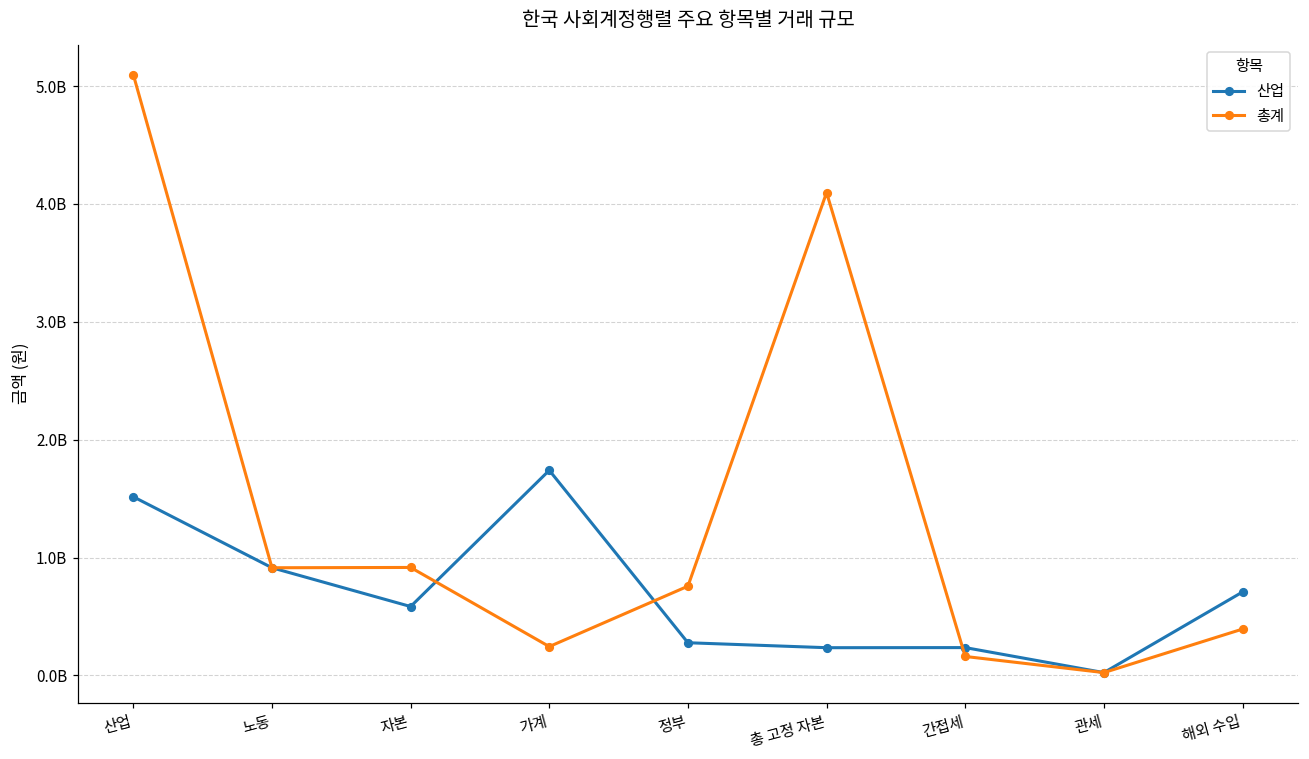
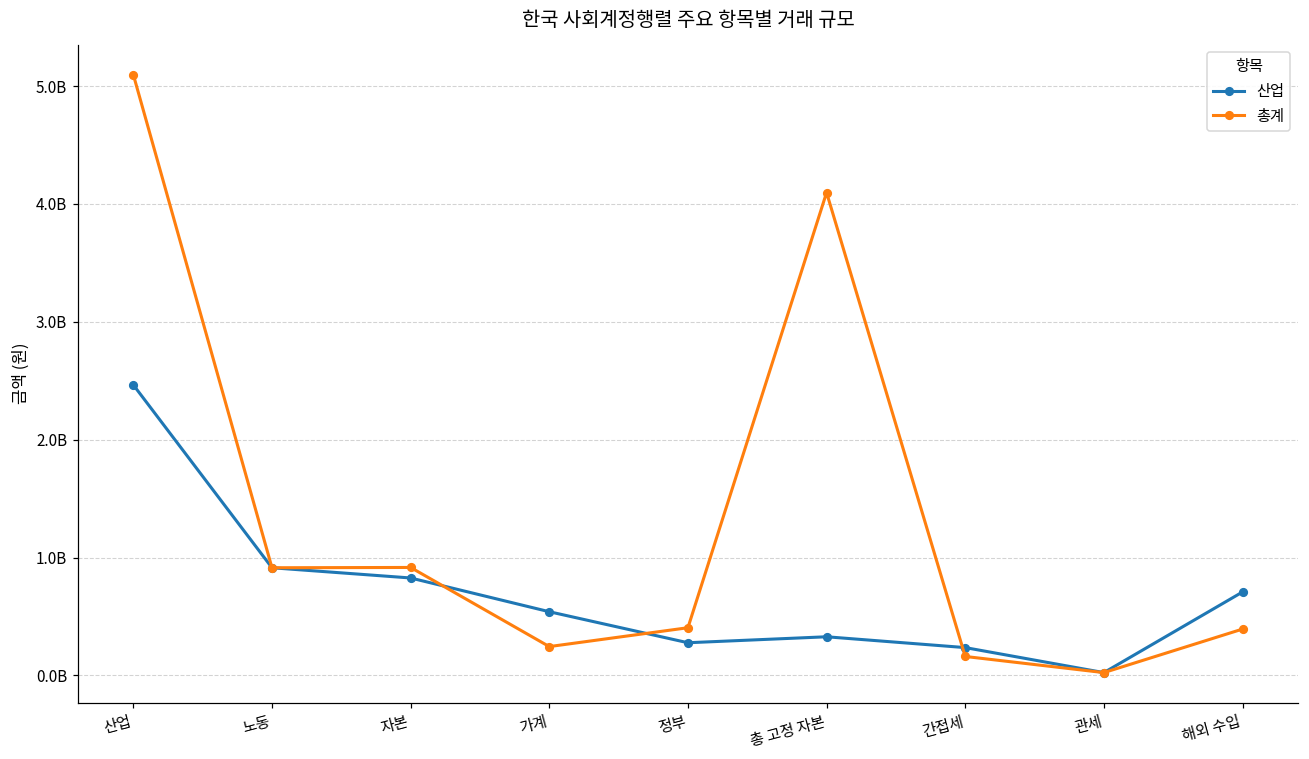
산업, 산업: 1520000000 -> 2470000000
산업, 자본: 580000000 -> 830000000
산업, 가계: 1740000000 -> 540000000
총계, 정부: 760000000 -> 400000000
산업, 총 고정 자본: 240000000 -> 330000000
